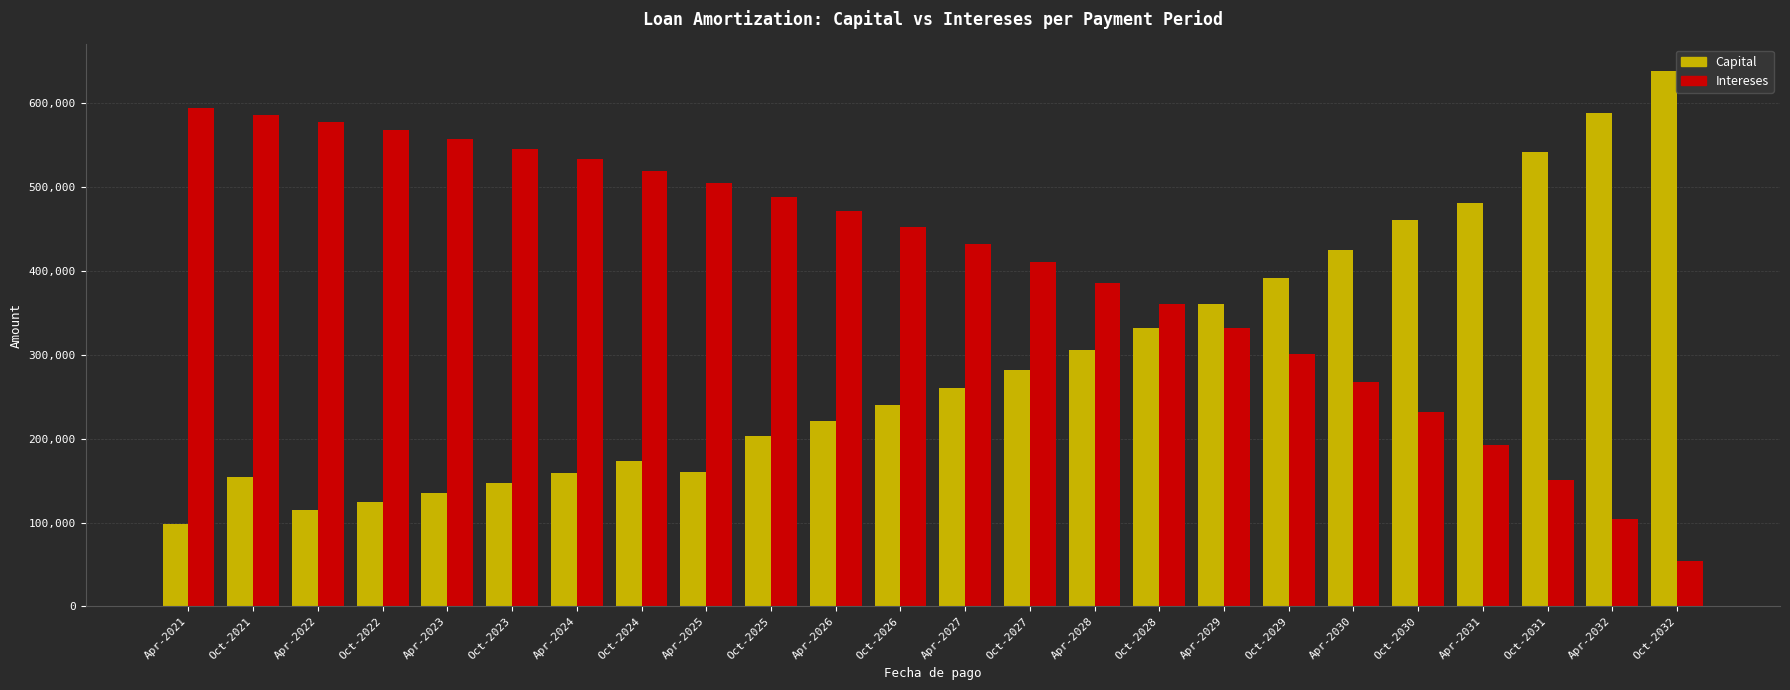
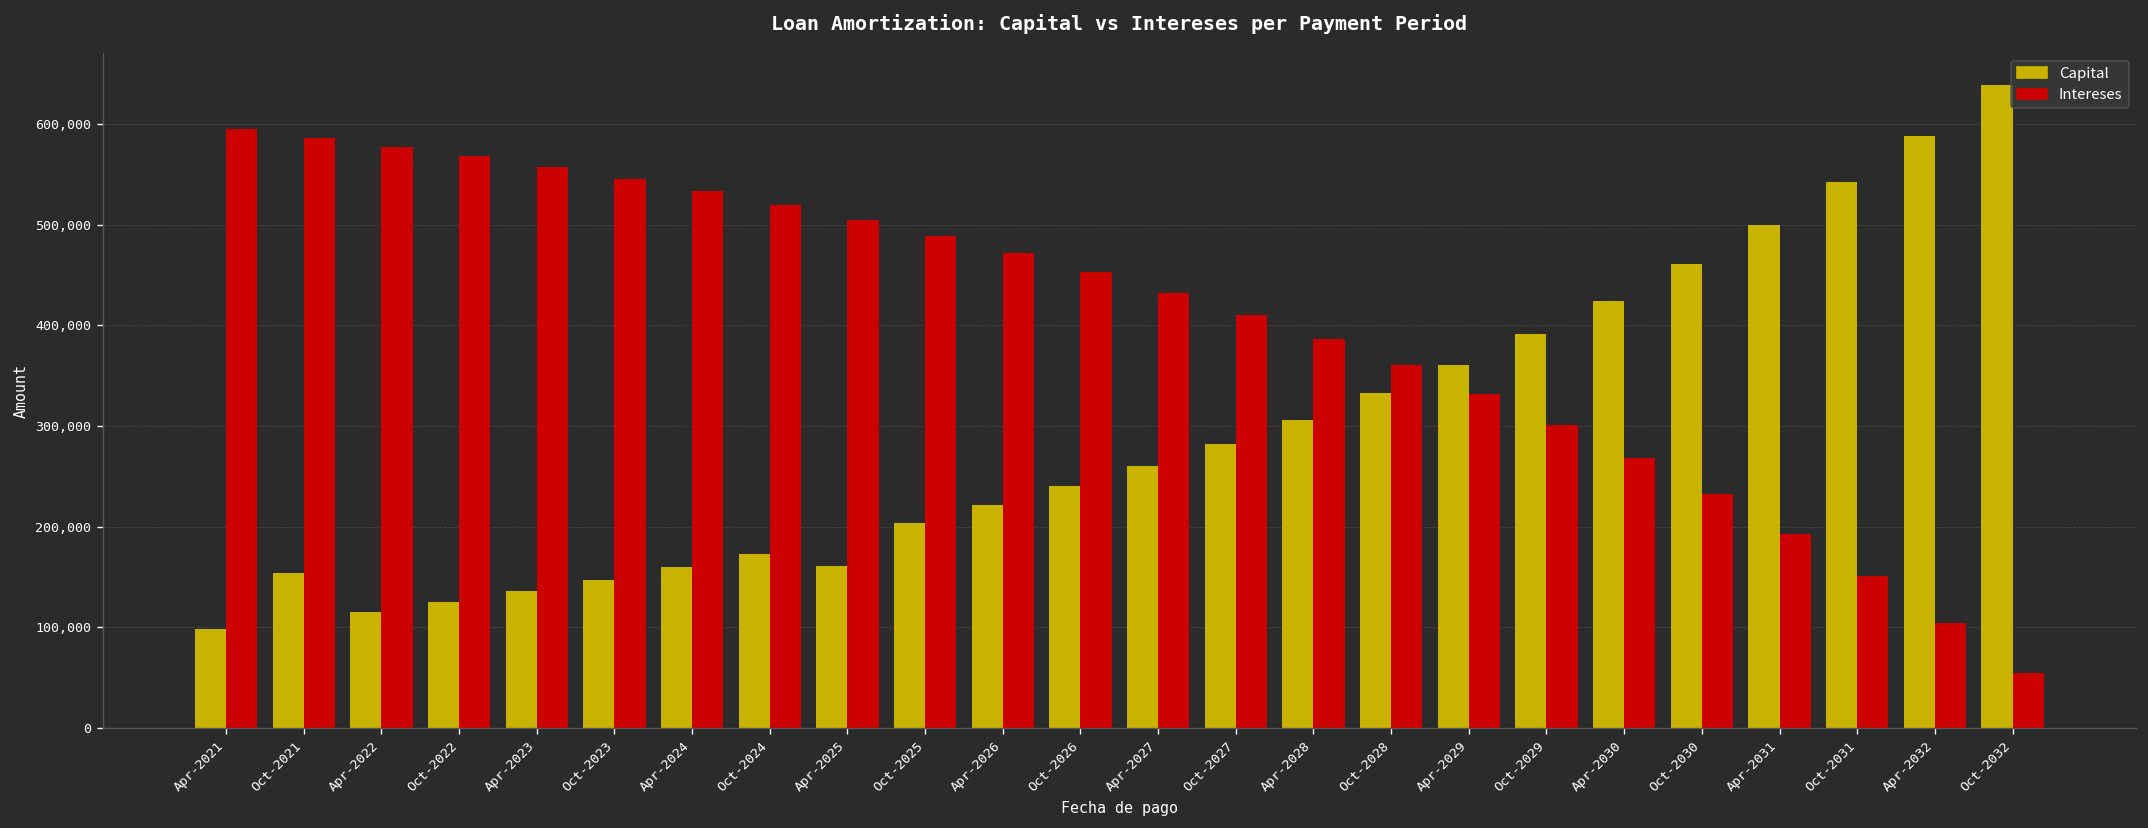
Capital, Apr-2031: 480,000 -> 500,000
